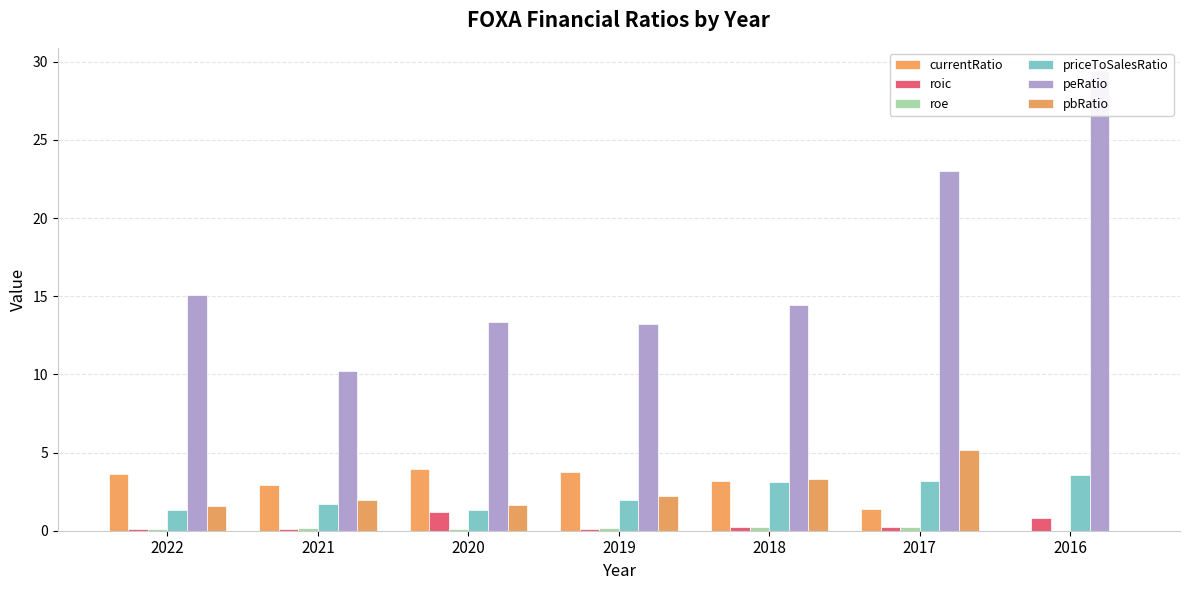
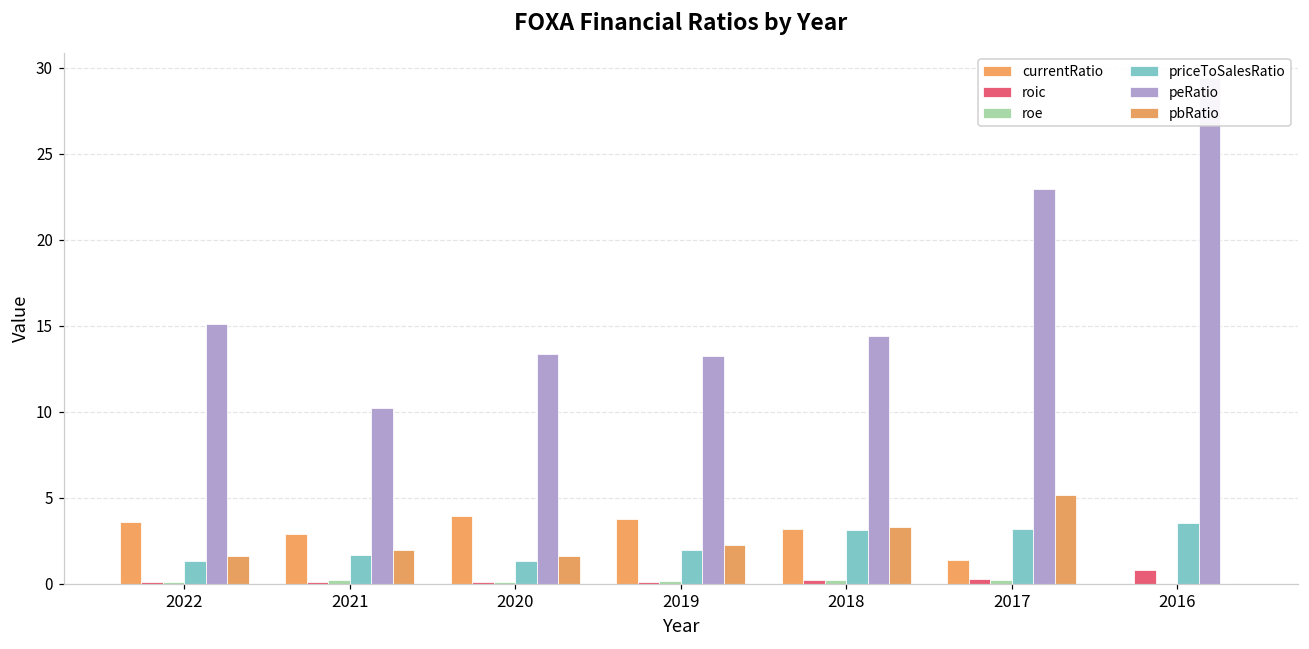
roic, 2020: 1.2 -> 0.1
